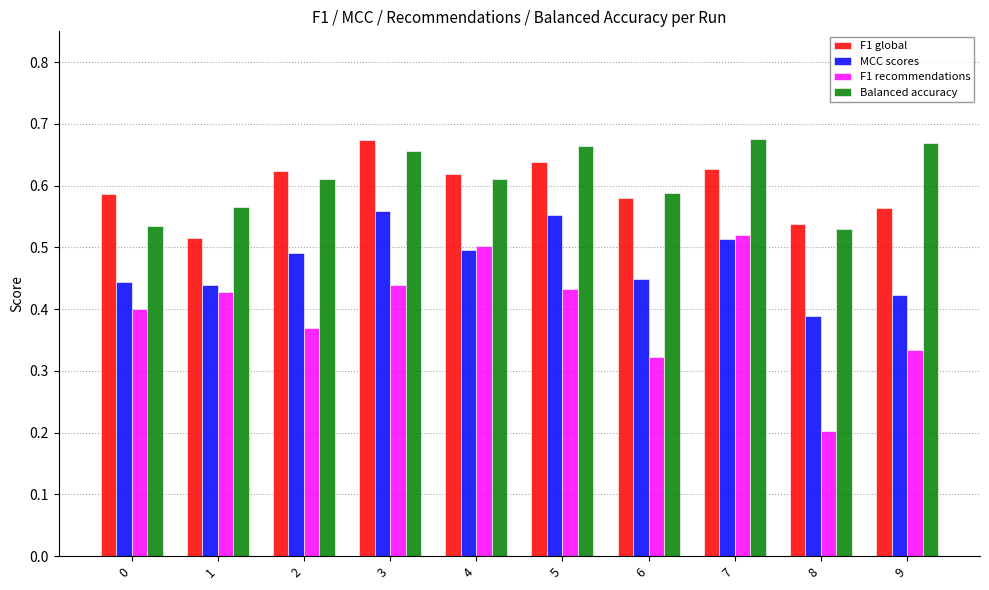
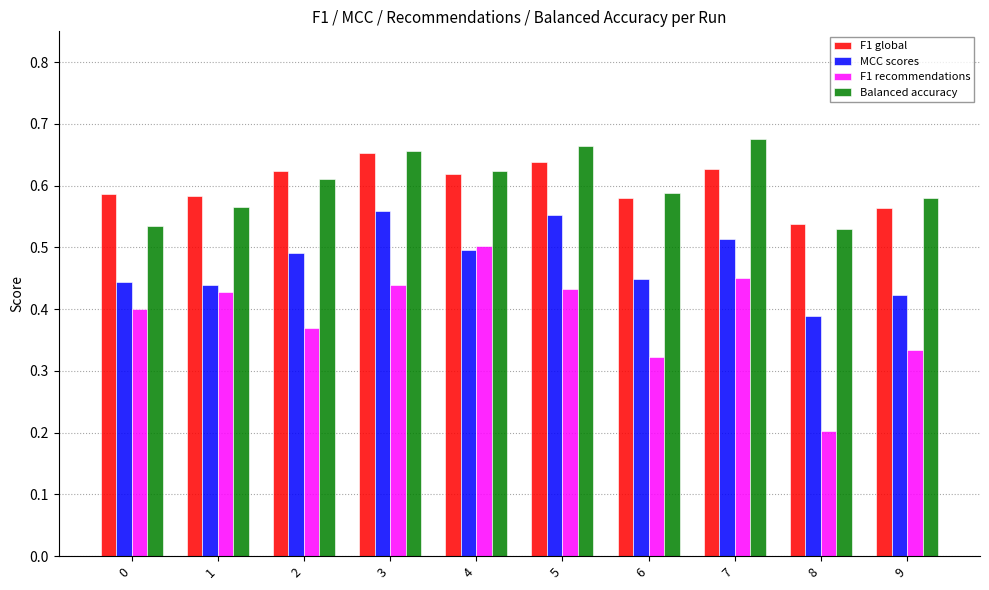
F1 global, 1: 0.52 -> 0.58
F1 global, 3: 0.67 -> 0.65
Balanced accuracy, 4: 0.61 -> 0.62
F1 recommendations, 7: 0.52 -> 0.45
Balanced accuracy, 9: 0.67 -> 0.58
